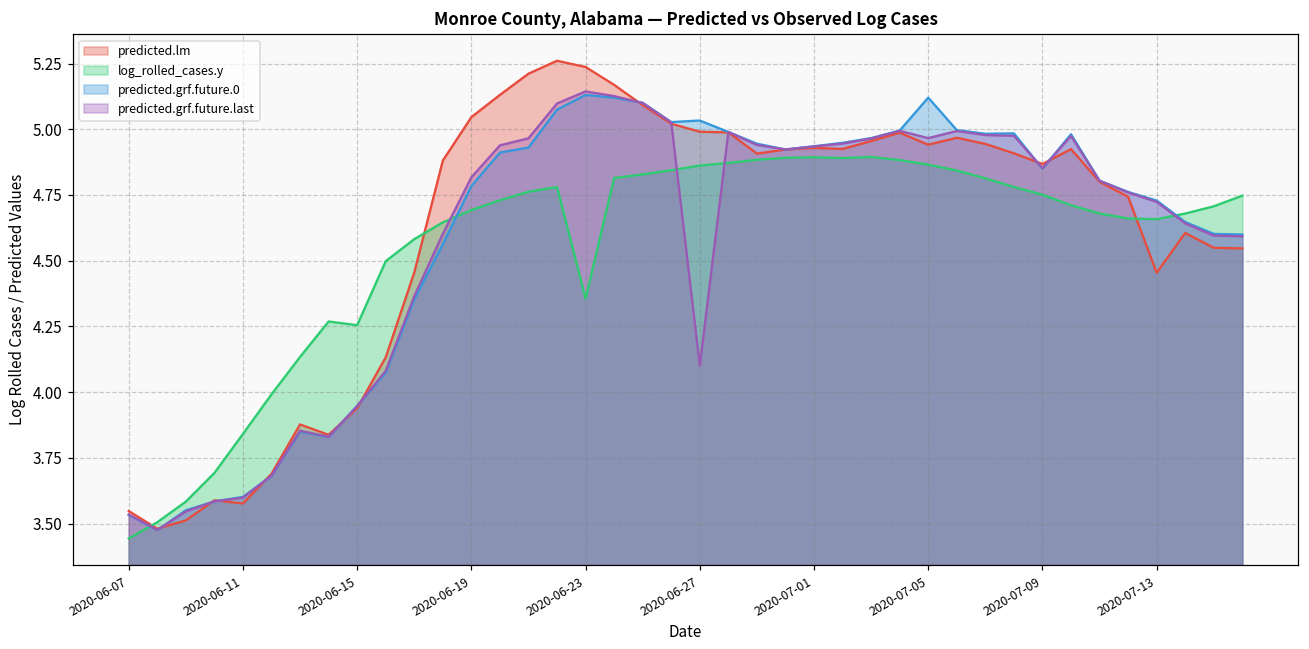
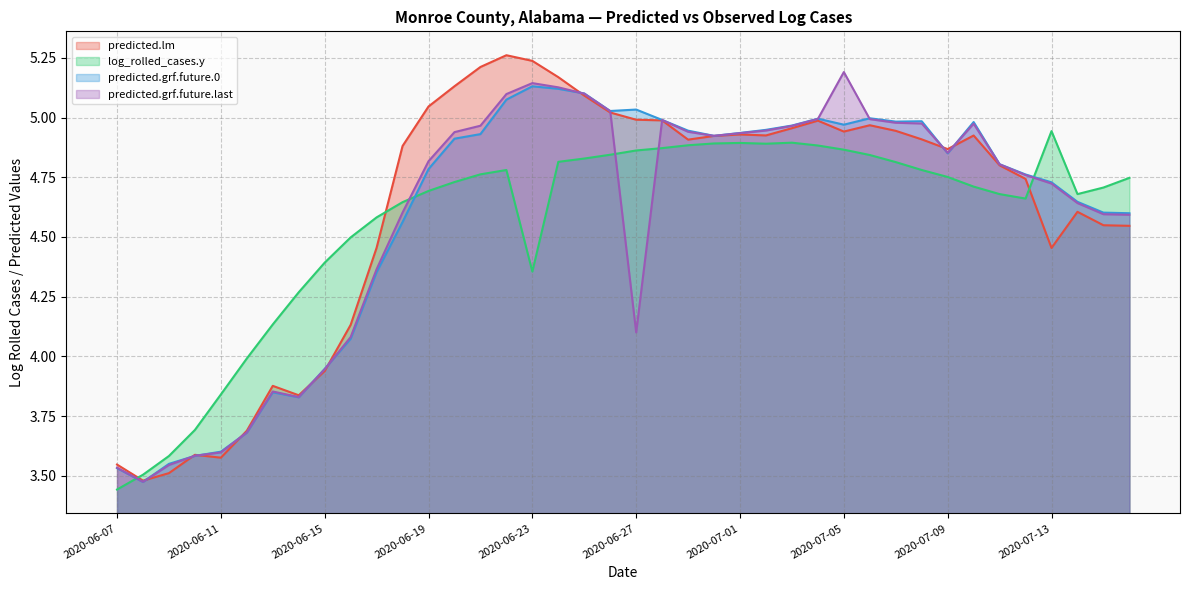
log_rolled_cases.y, 2020-06-15: 4.25 -> 4.39
predicted.grf.future.0, 2020-07-05: 5.12 -> 4.97
predicted.grf.future.last, 2020-07-05: 4.97 -> 5.19
log_rolled_cases.y, 2020-07-13: 4.66 -> 4.94
